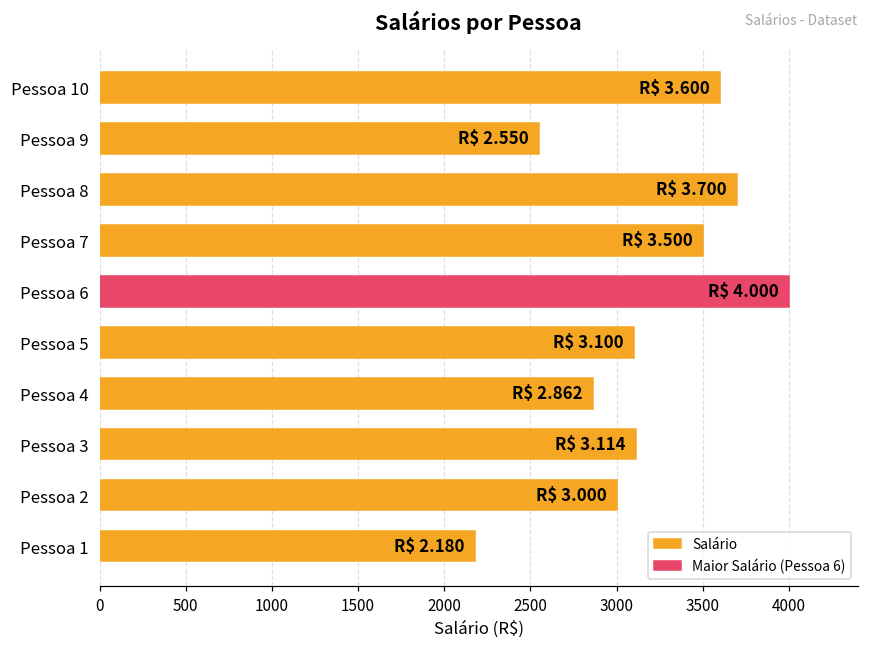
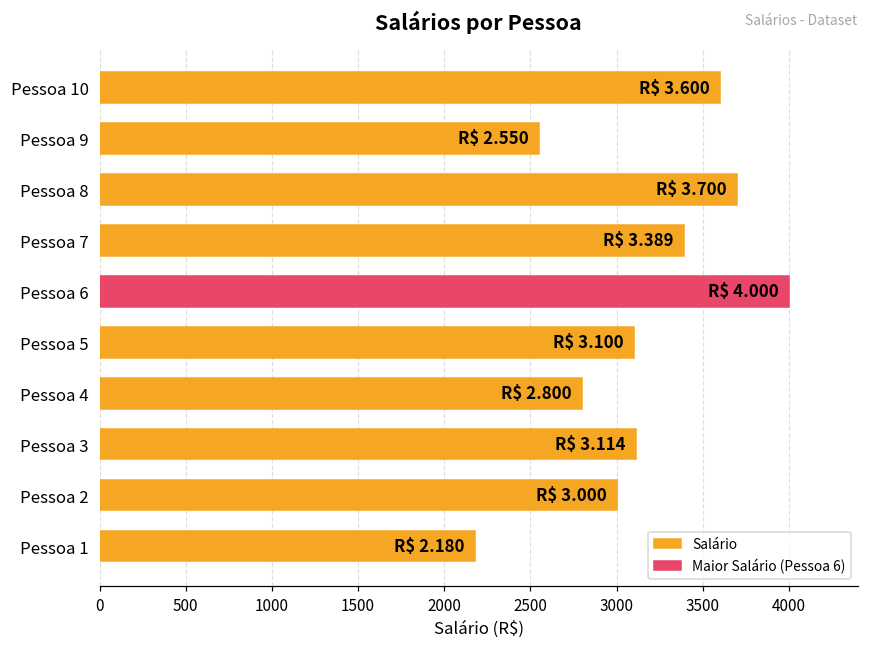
Pessoa 7: 3.500 -> 3.389
Pessoa 4: 2.862 -> 2.800
